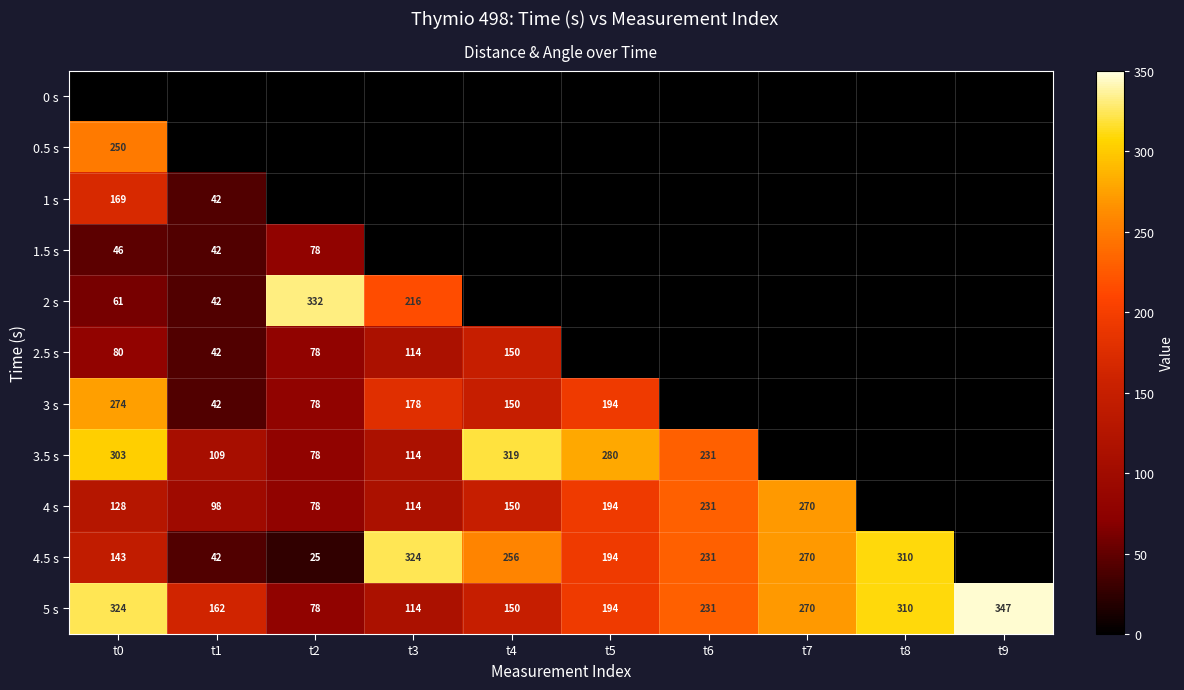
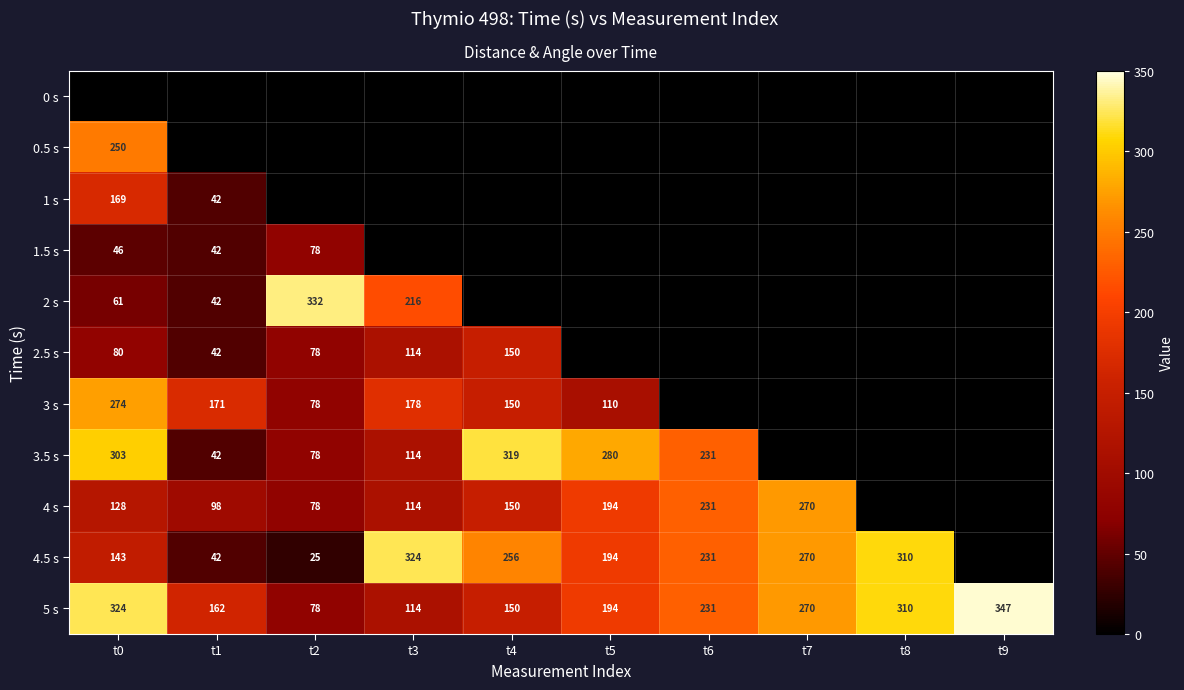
3 s, t1: 42 -> 171
3 s, t5: 194 -> 110
3.5 s, t1: 109 -> 42
